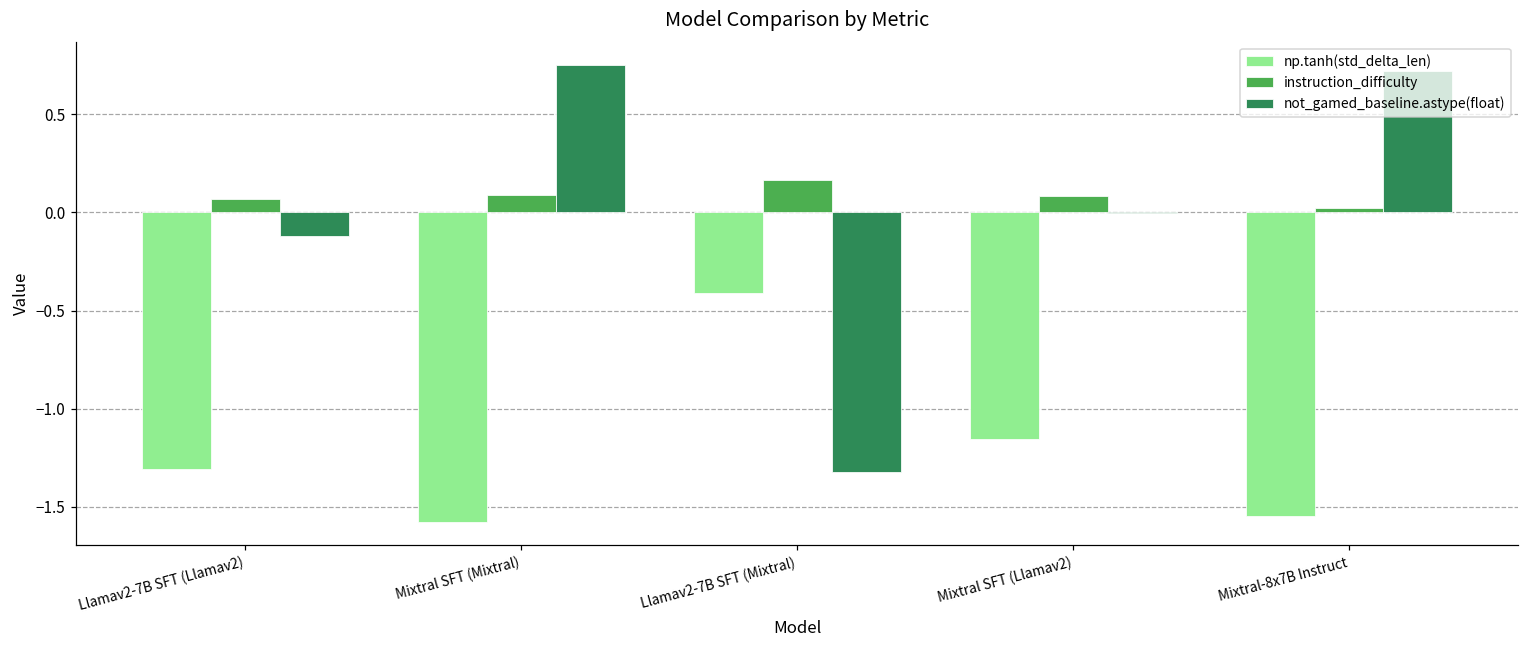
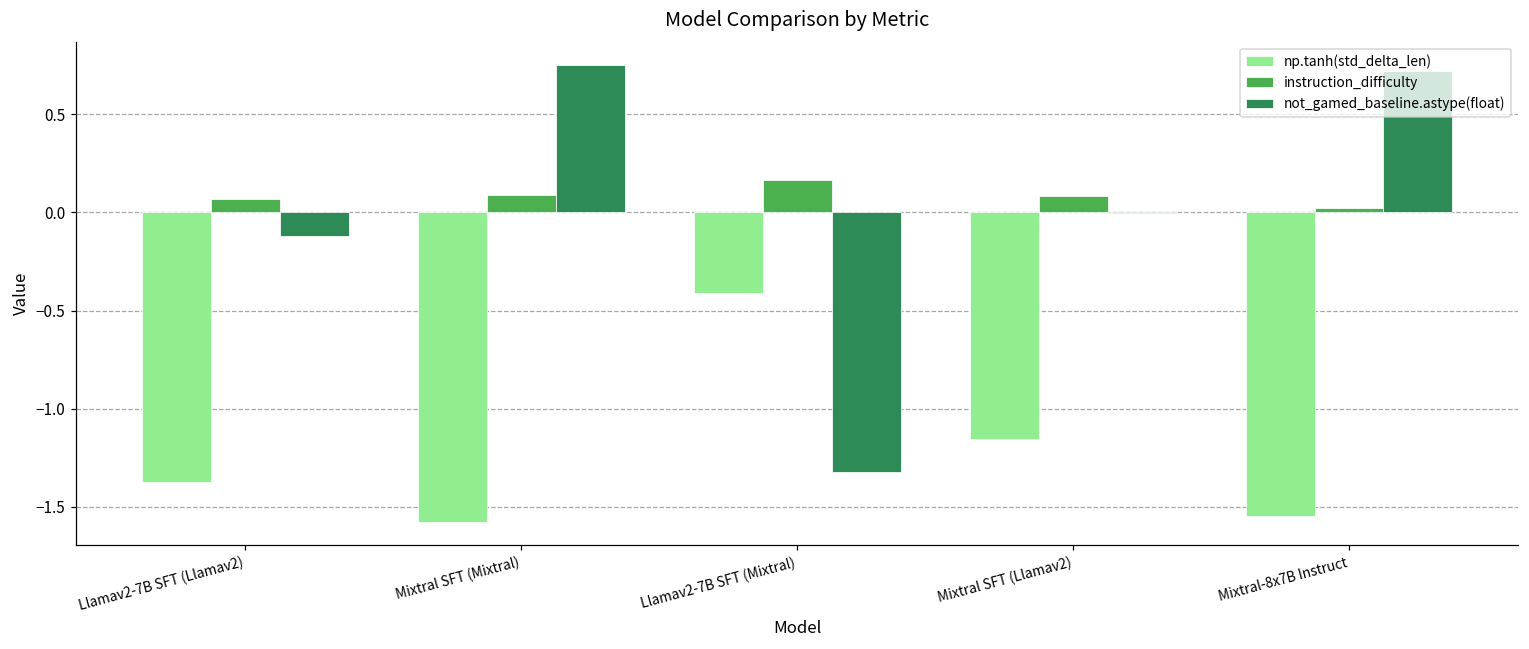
np.tanh(std_delta_len), Llamav2-7B SFT (Llamav2): -1.31 -> -1.37
